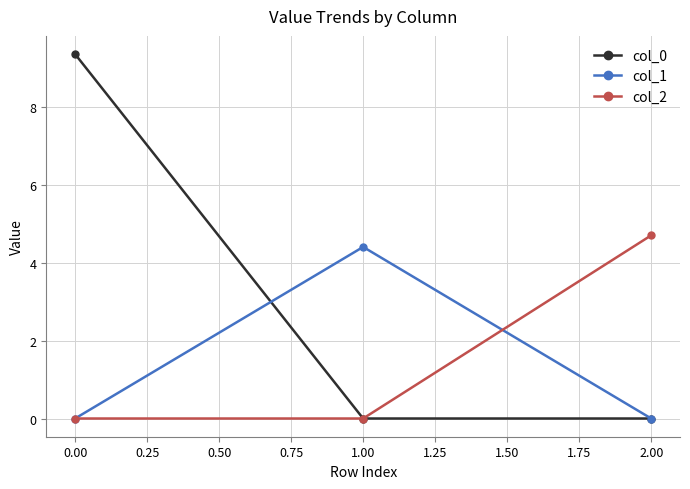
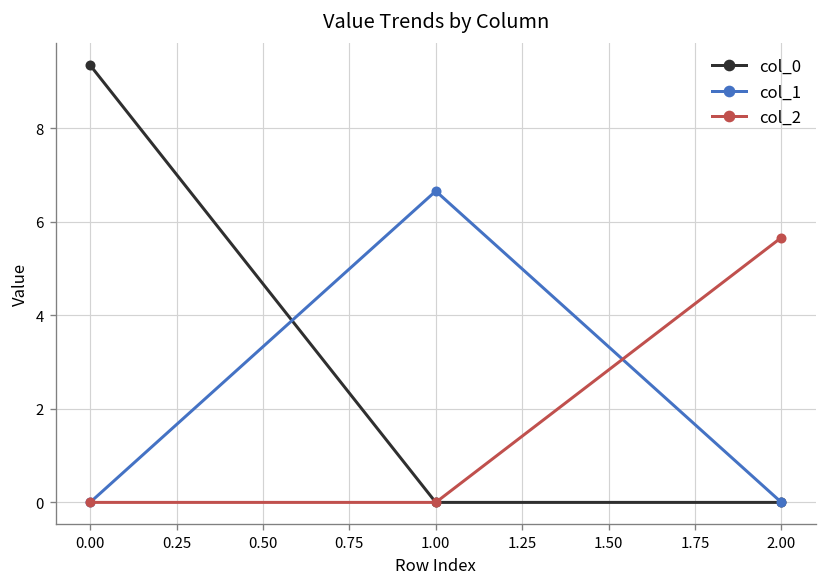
col_1, 1.00: 4.4 -> 6.7
col_2, 2.00: 4.7 -> 5.7
